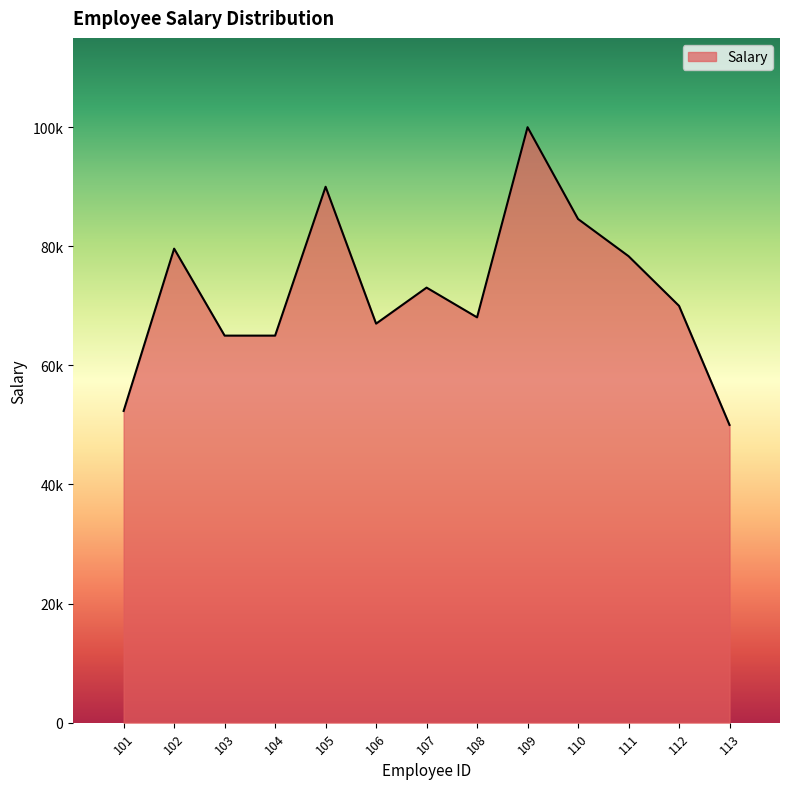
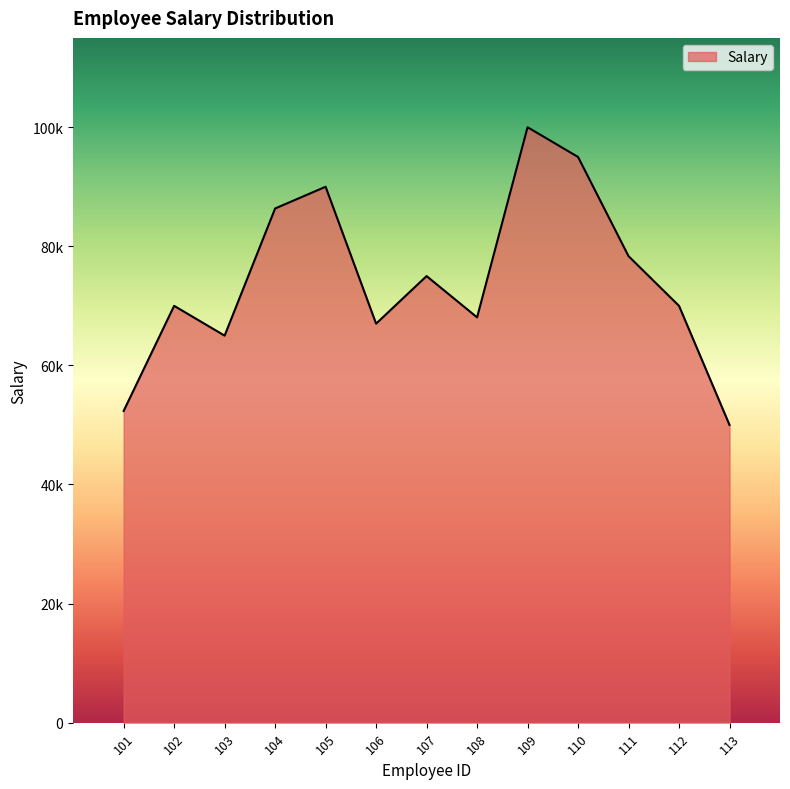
102: 80000 -> 70000
104: 65000 -> 86000
107: 73000 -> 75000
110: 85000 -> 95000
